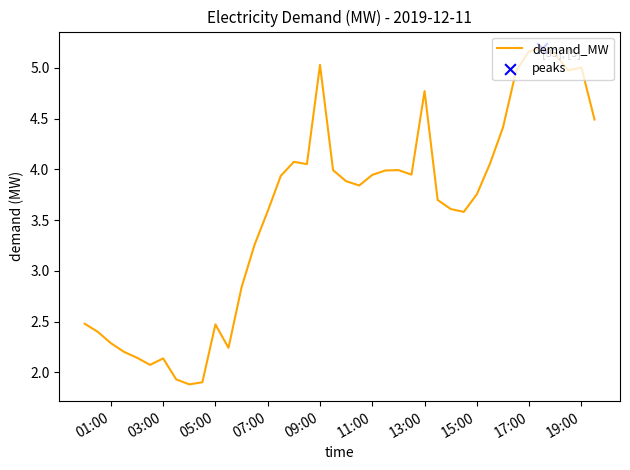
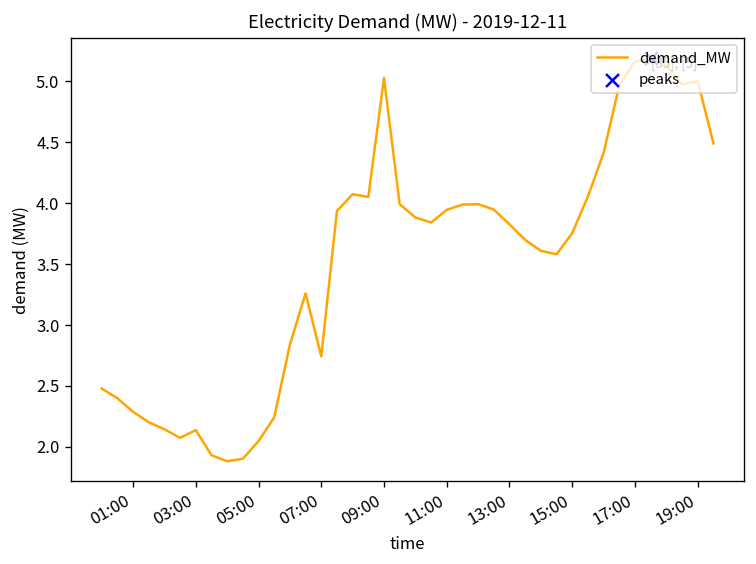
demand_MW, 05:00: 2.47 -> 2.05
demand_MW, 07:00: 3.59 -> 2.74
demand_MW, 13:00: 4.77 -> 3.83
